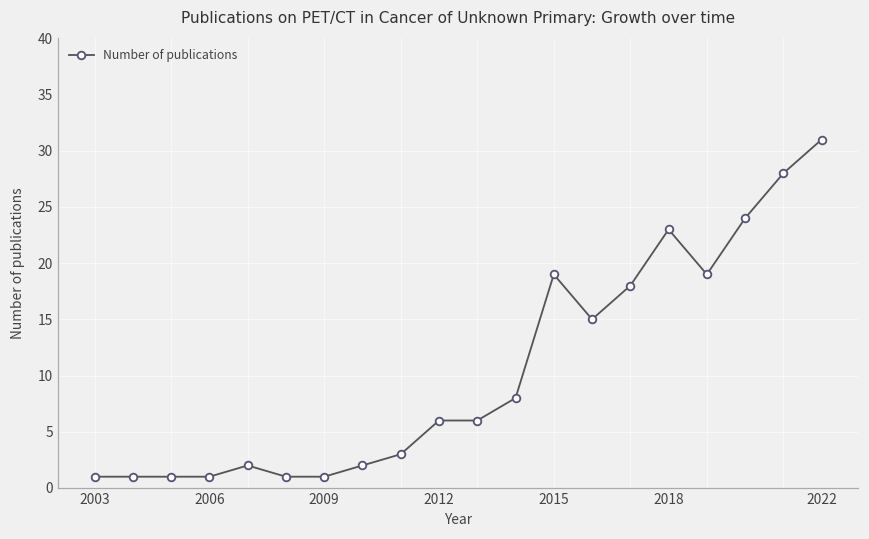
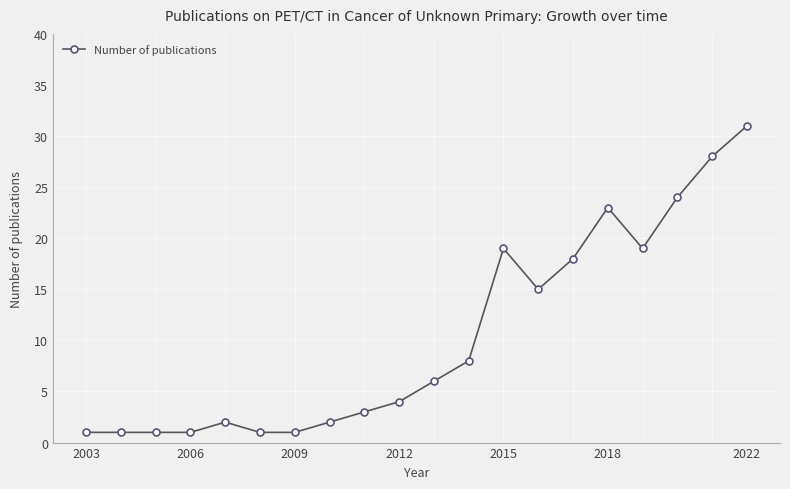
2012: 6 -> 4
